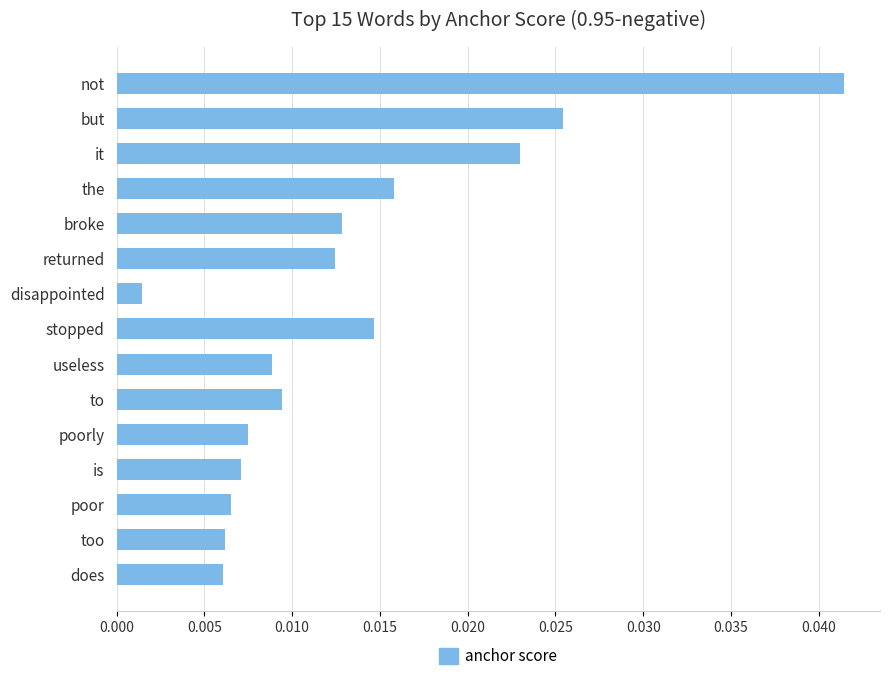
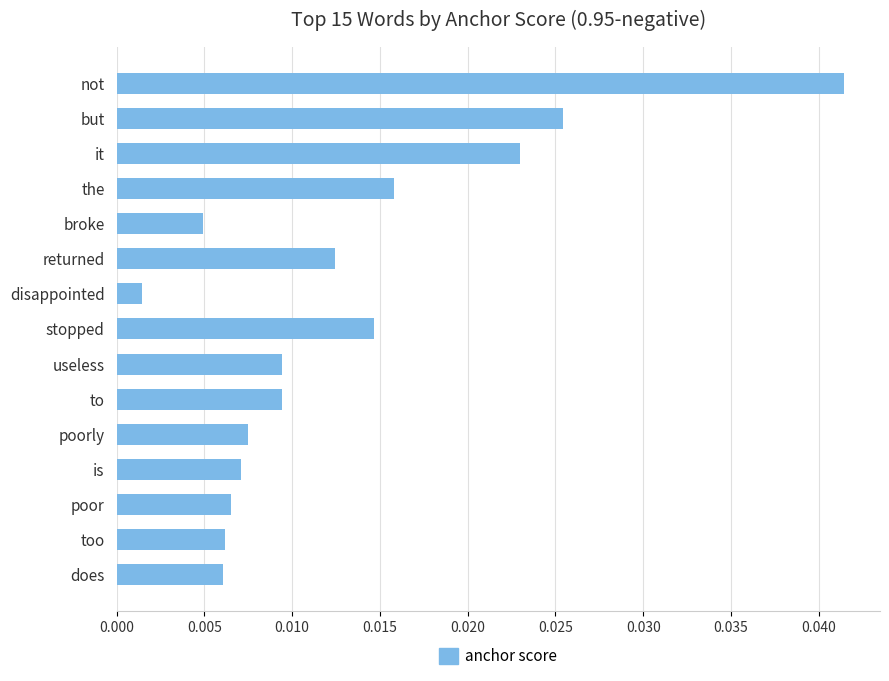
broke: 0.0128 -> 0.0049
useless: 0.0088 -> 0.0094
